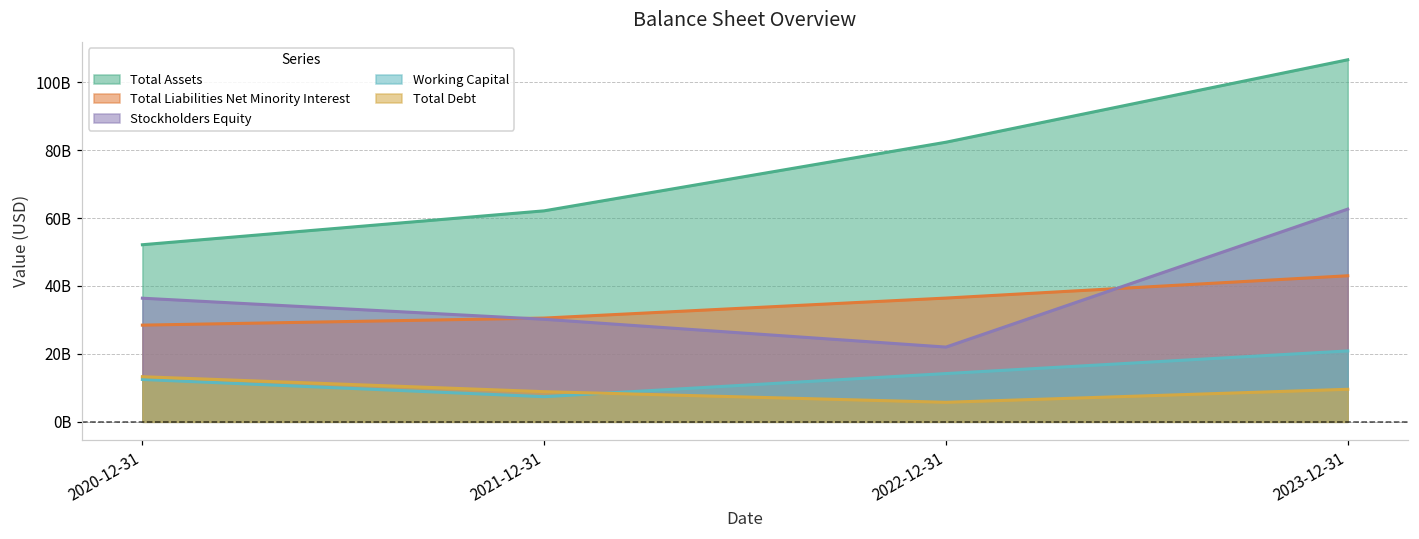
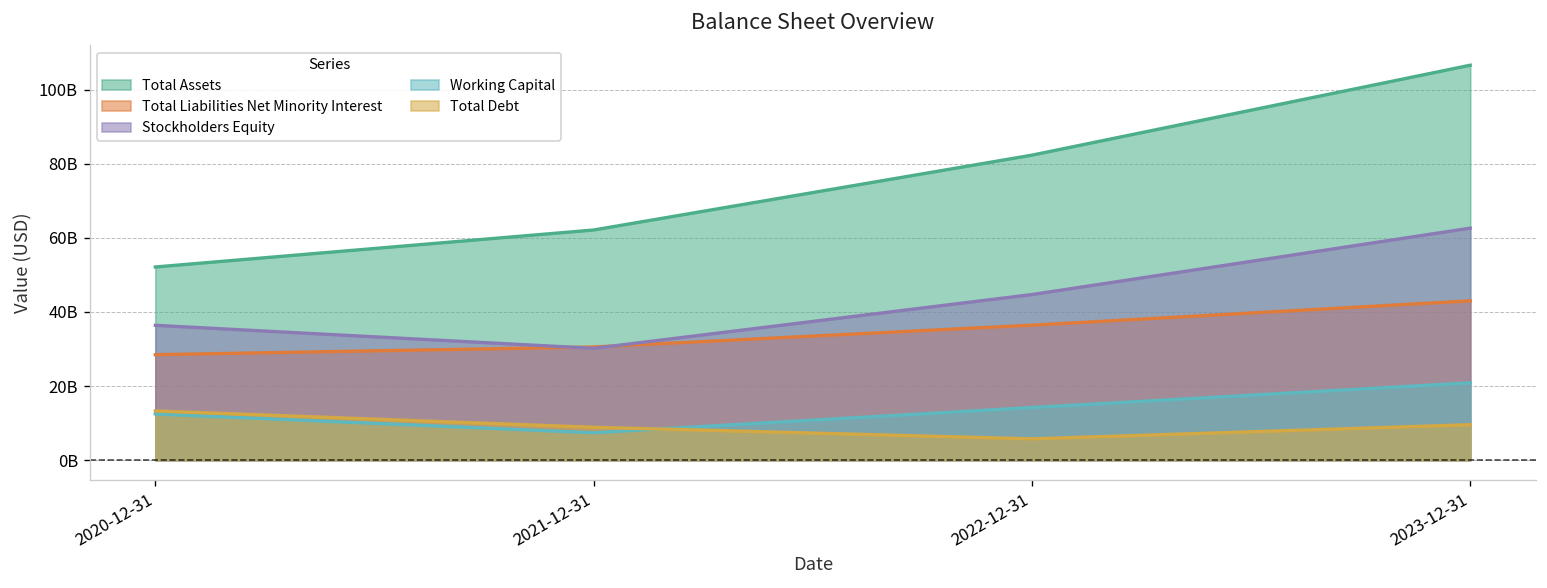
Stockholders Equity, 2022-12-31: 22000000000 -> 45000000000
